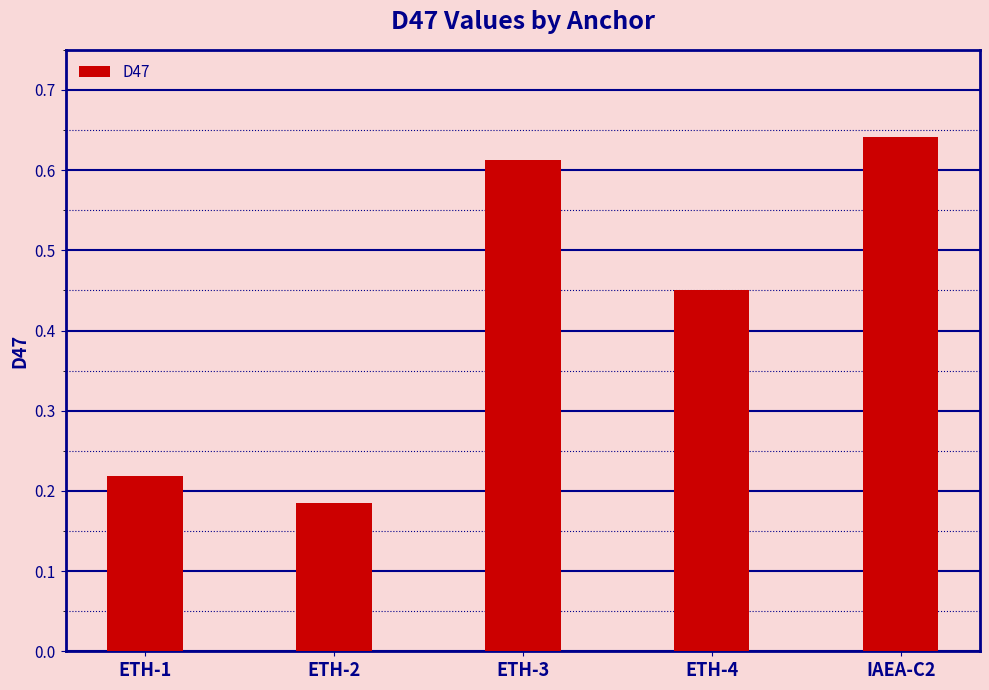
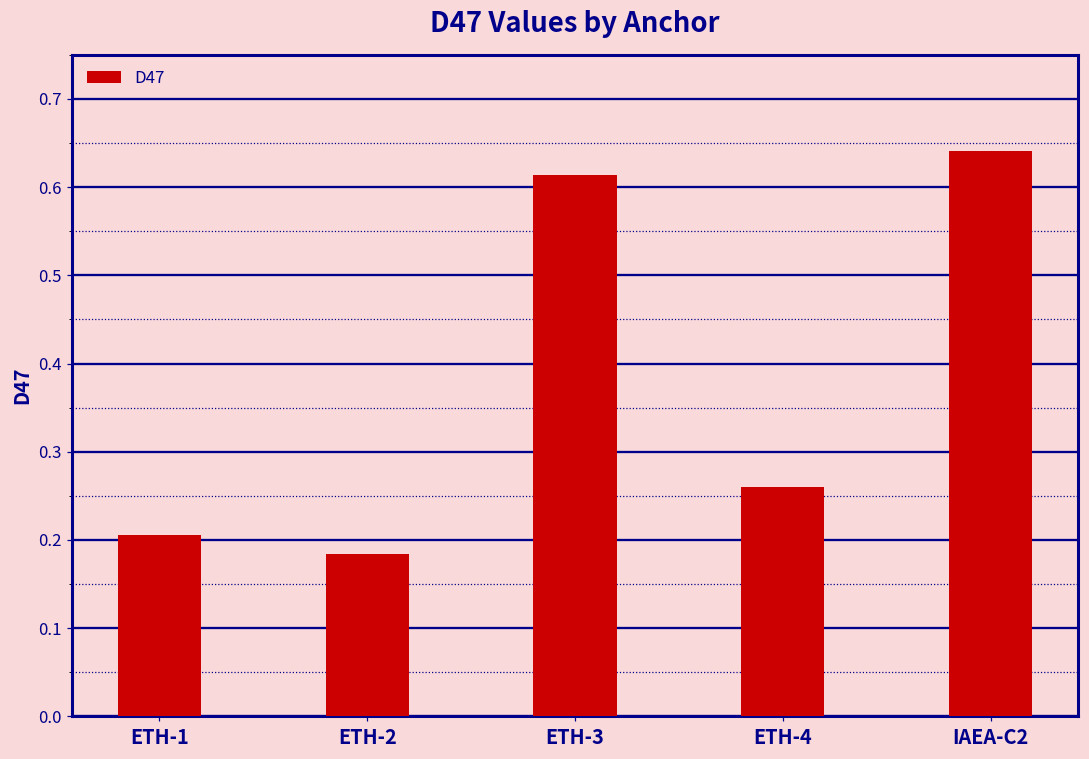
ETH-1: 0.22 -> 0.21
ETH-4: 0.45 -> 0.26
